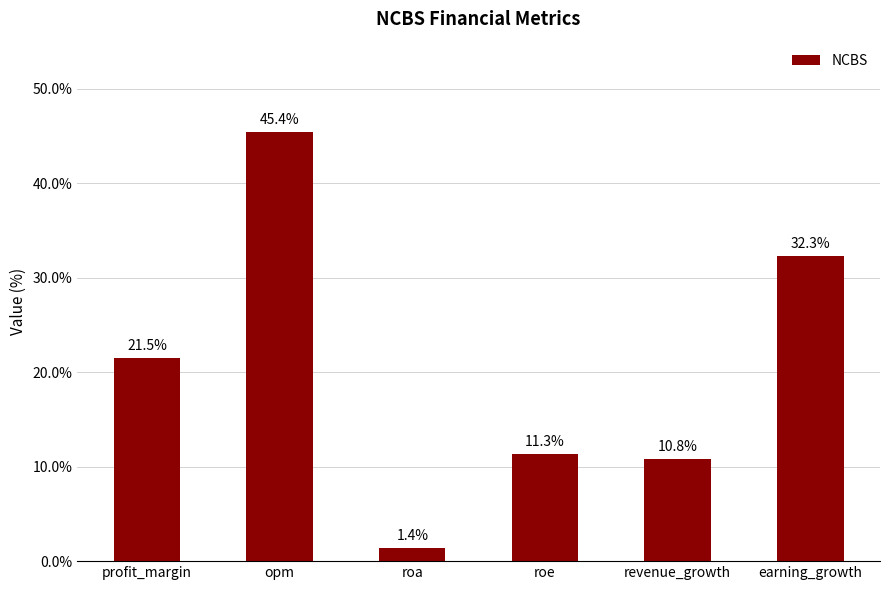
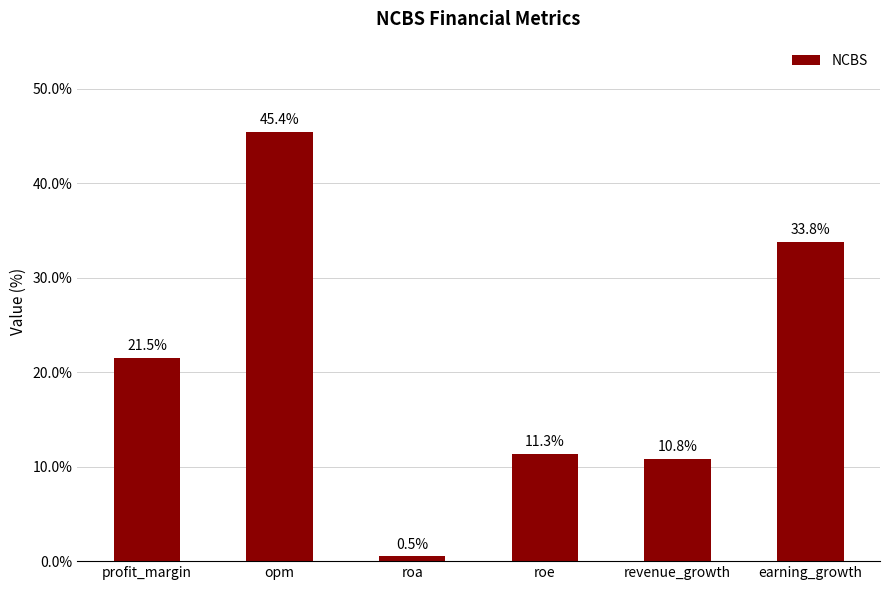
roa: 1.4% -> 0.5%
earning_growth: 32.3% -> 33.8%
